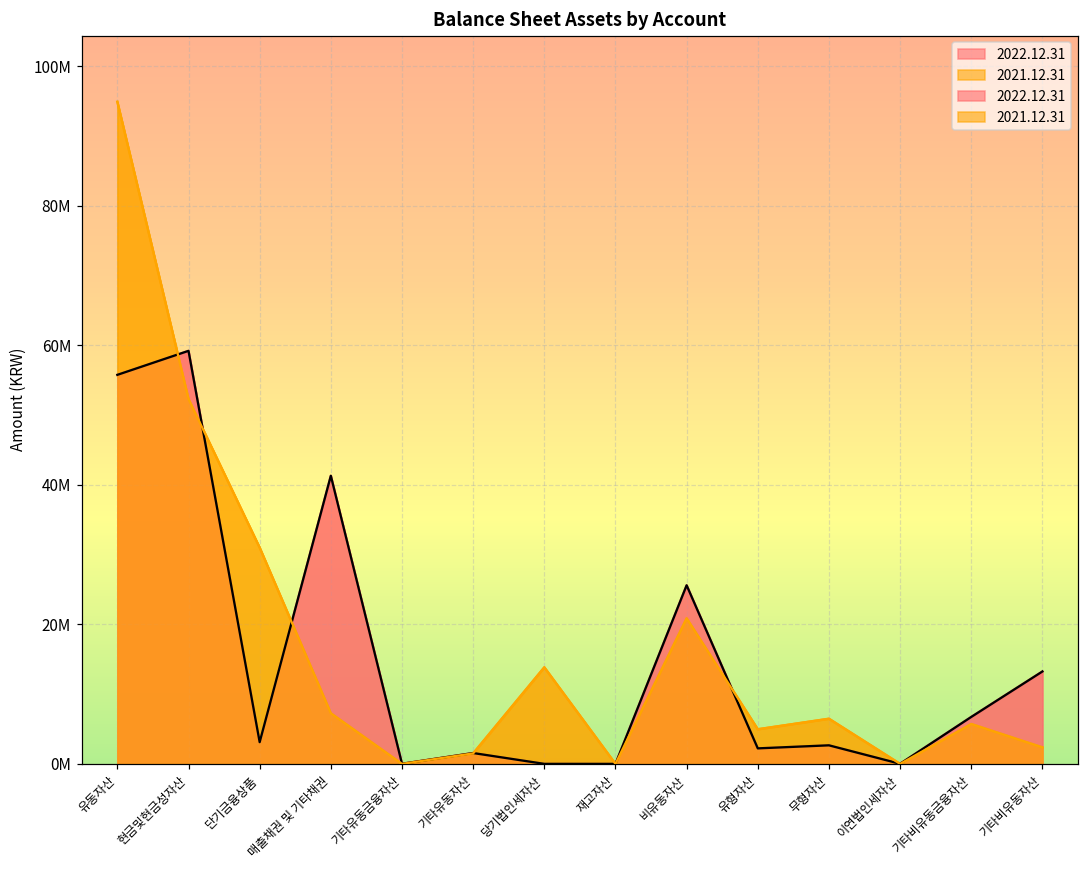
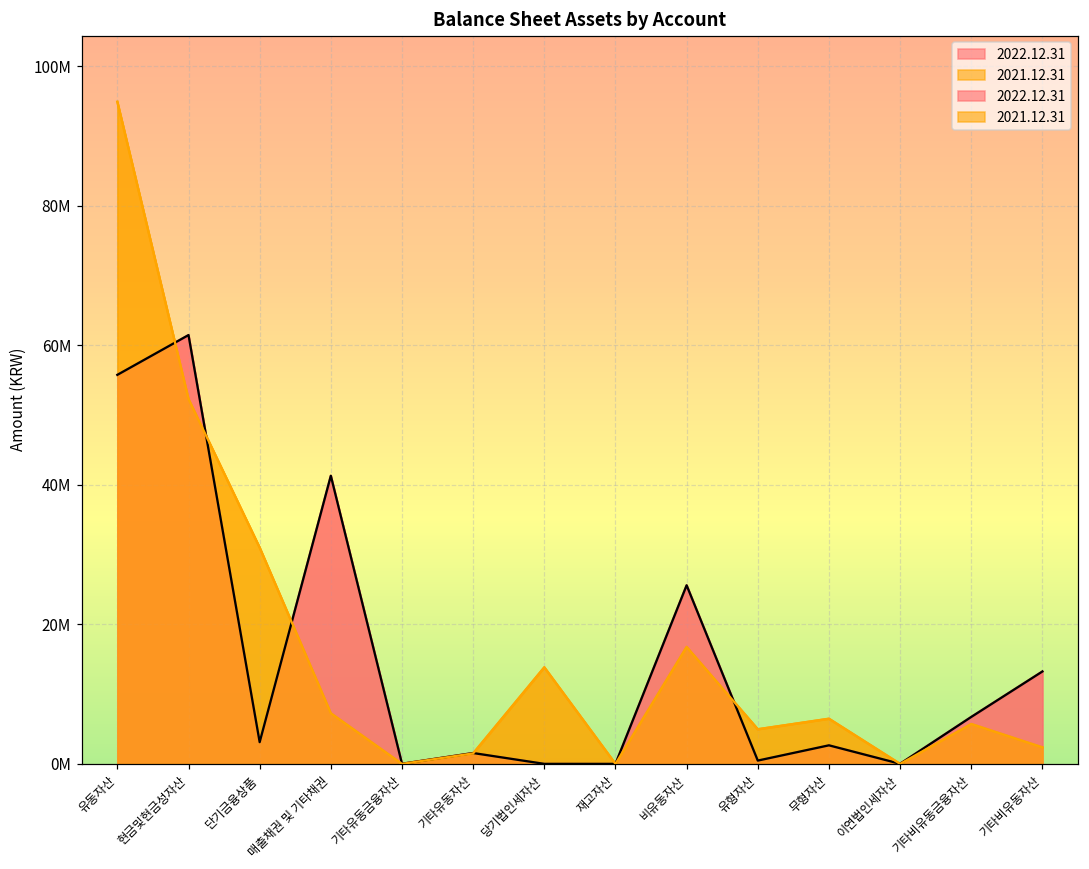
2022.12.31, 현금및현금성자산: 59000000 -> 61000000
2021.12.31, 비유동자산: 21000000 -> 17000000
2022.12.31, 유형자산: 2000000 -> 0
